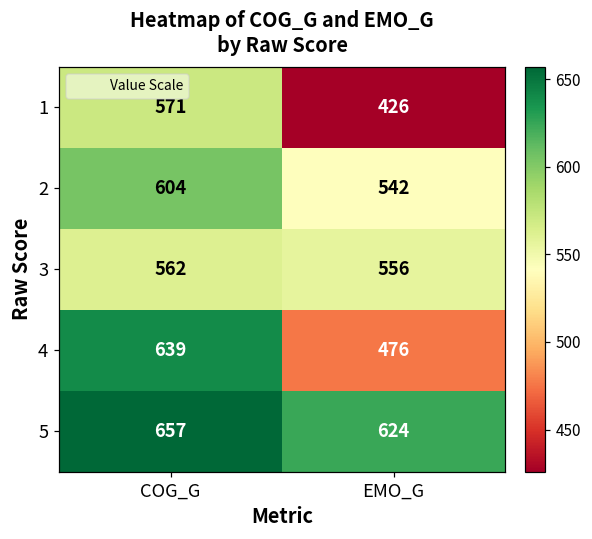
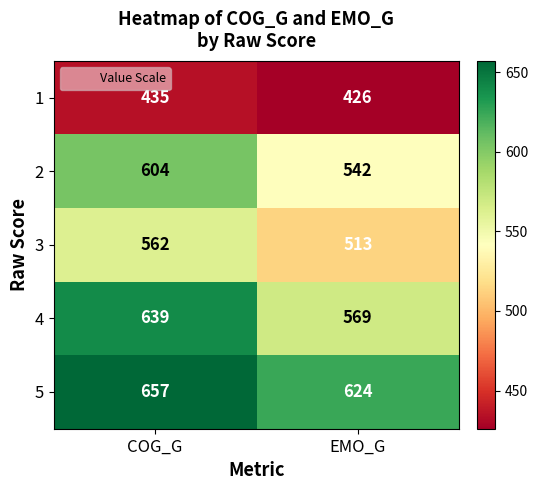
1, COG_G: 571 -> 435
3, EMO_G: 556 -> 513
4, EMO_G: 476 -> 569
